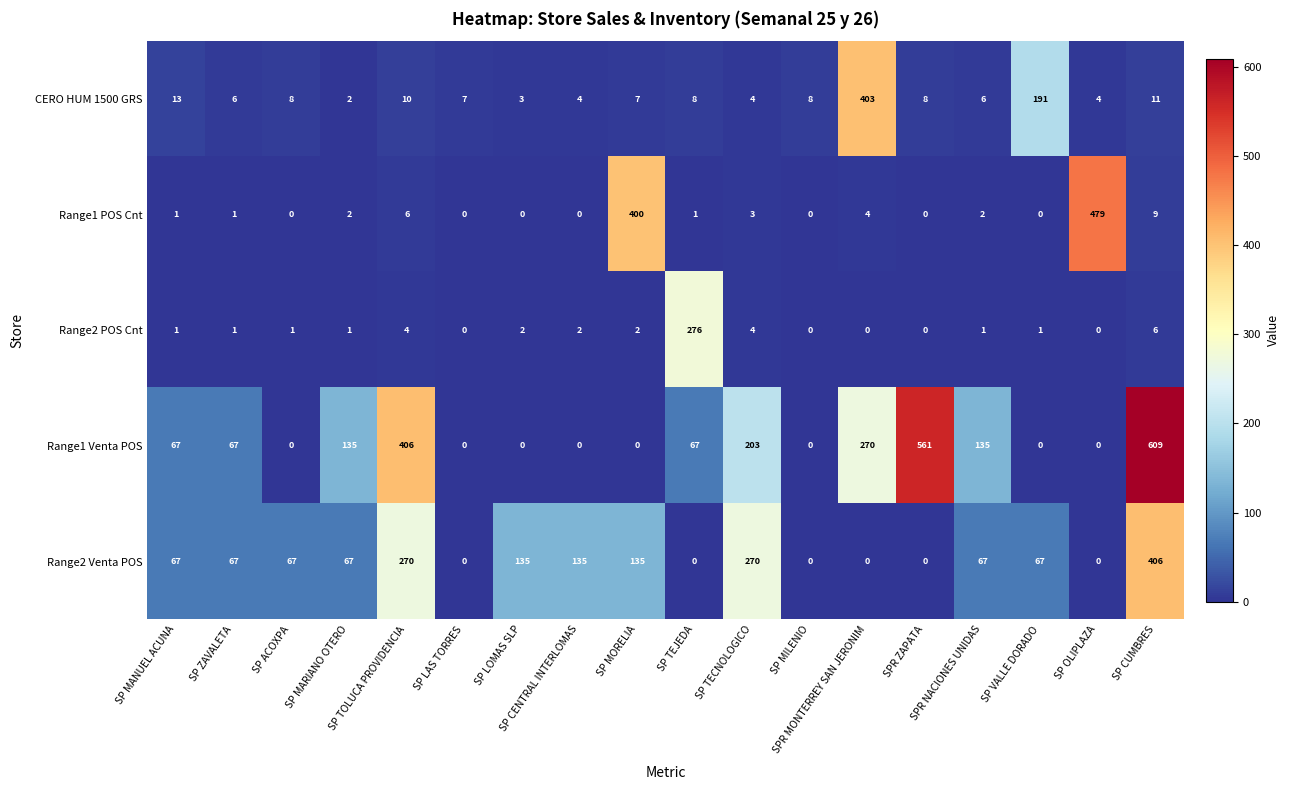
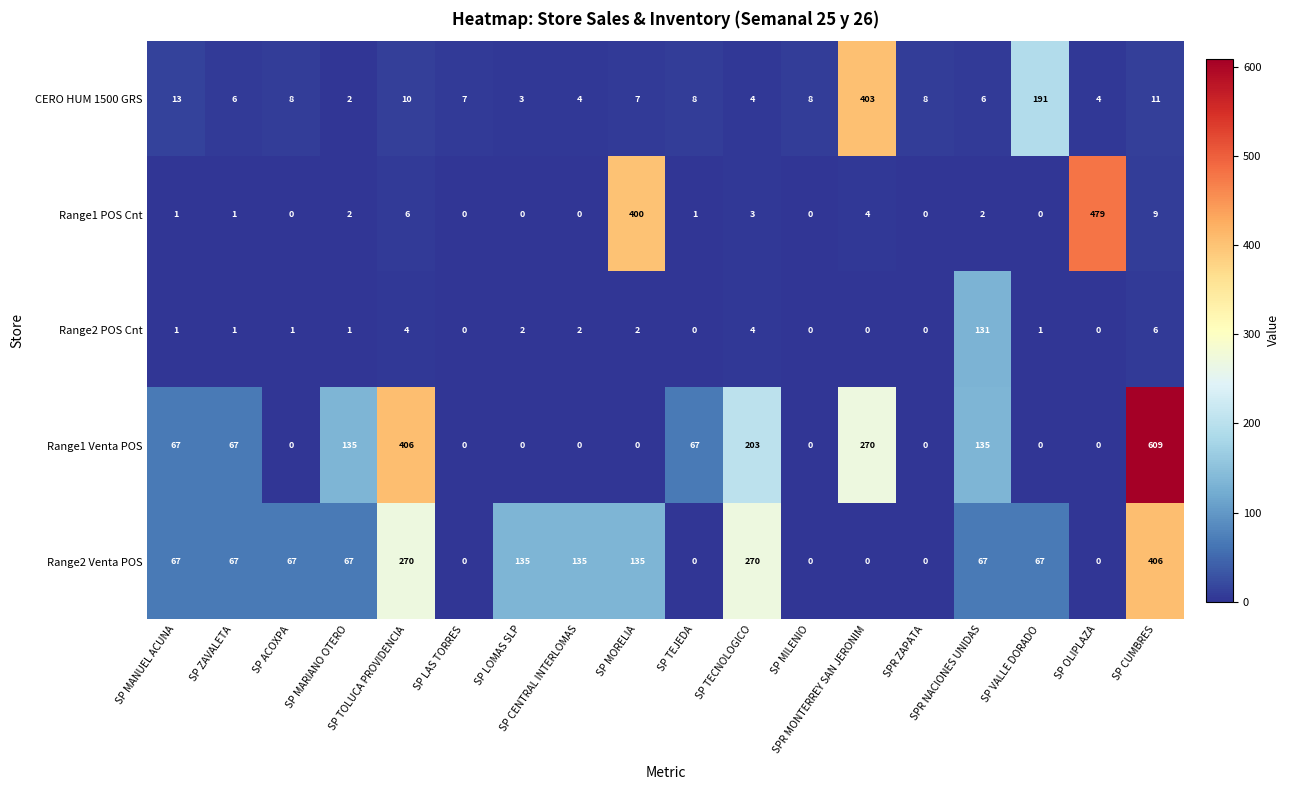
Range2 POS Cnt, SP TEJEDA: 276 -> 0
Range2 POS Cnt, SPR NACIONES UNIDAS: 1 -> 131
Range1 Venta POS, SPR ZAPATA: 561 -> 0
